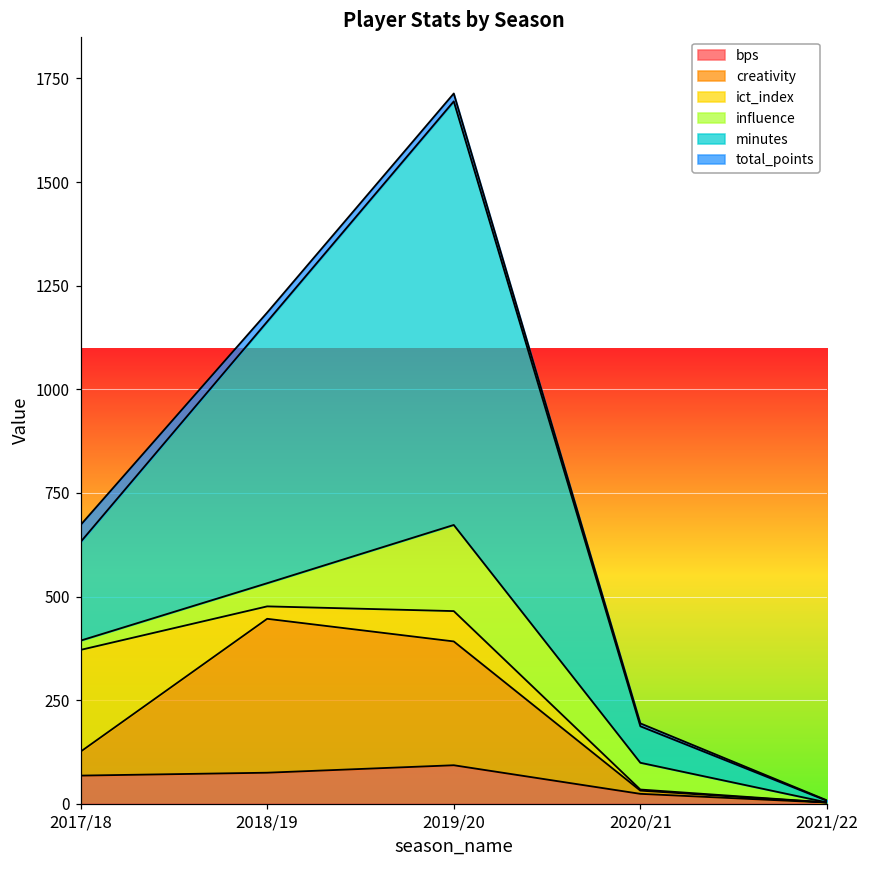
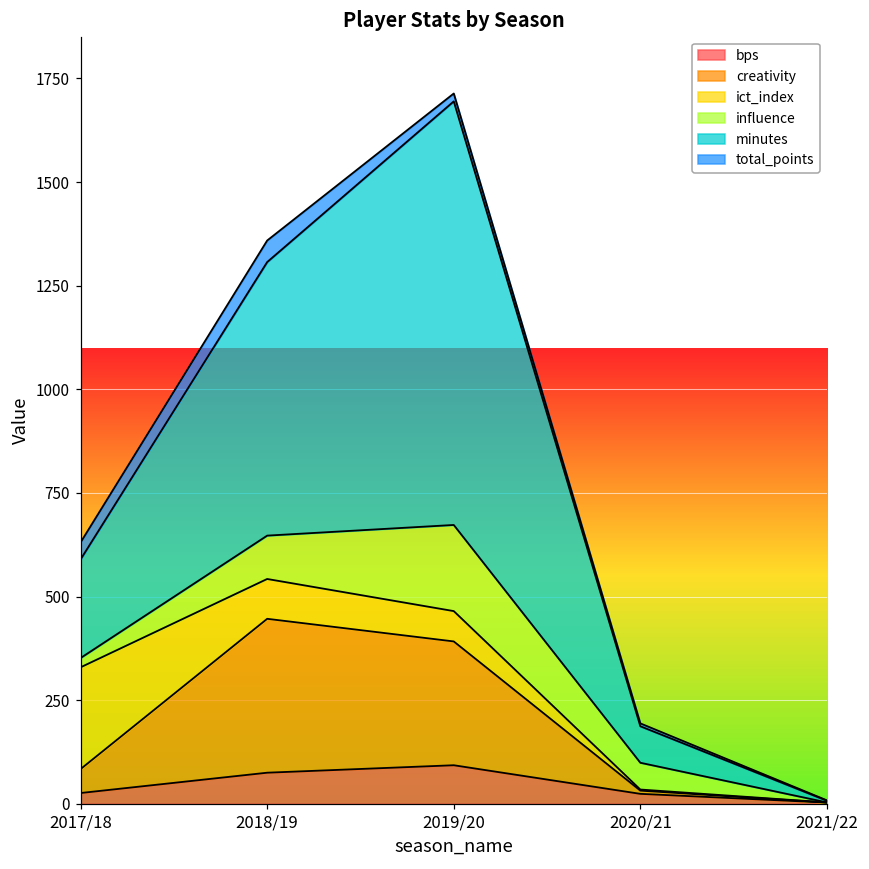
bps, 2017/18: 70 -> 30
ict_index, 2018/19: 30 -> 100
influence, 2018/19: 60 -> 100
minutes, 2018/19: 630 -> 660
total_points, 2018/19: 20 -> 50
